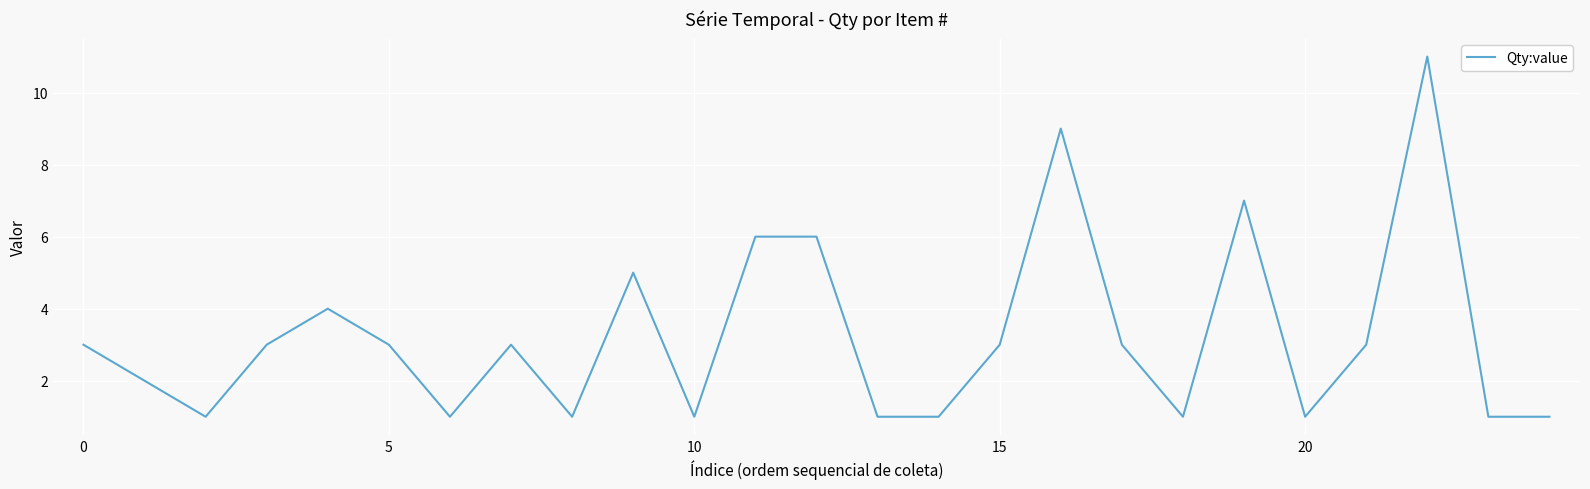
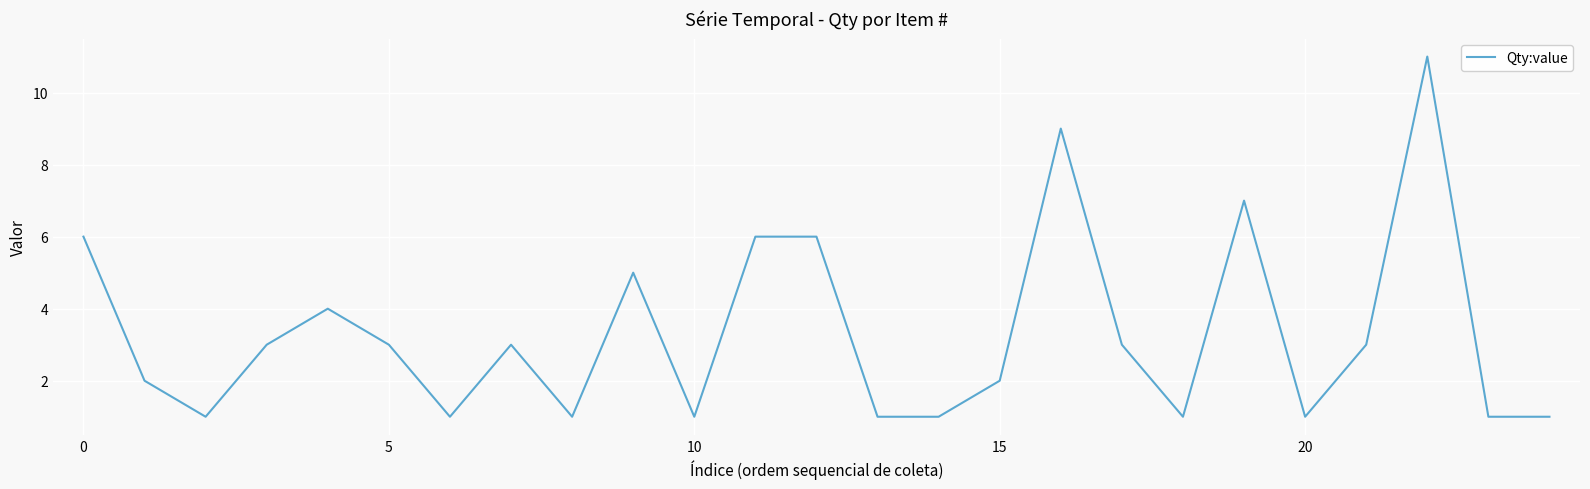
0: 3 -> 6
15: 3 -> 2
